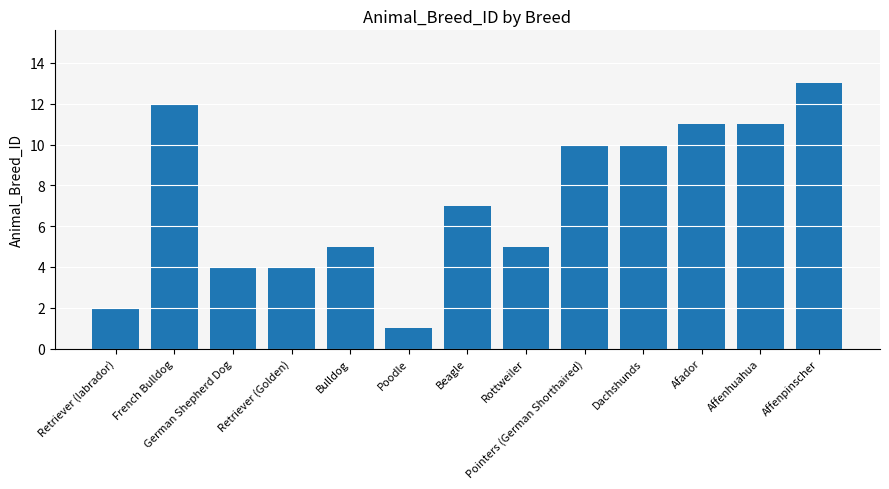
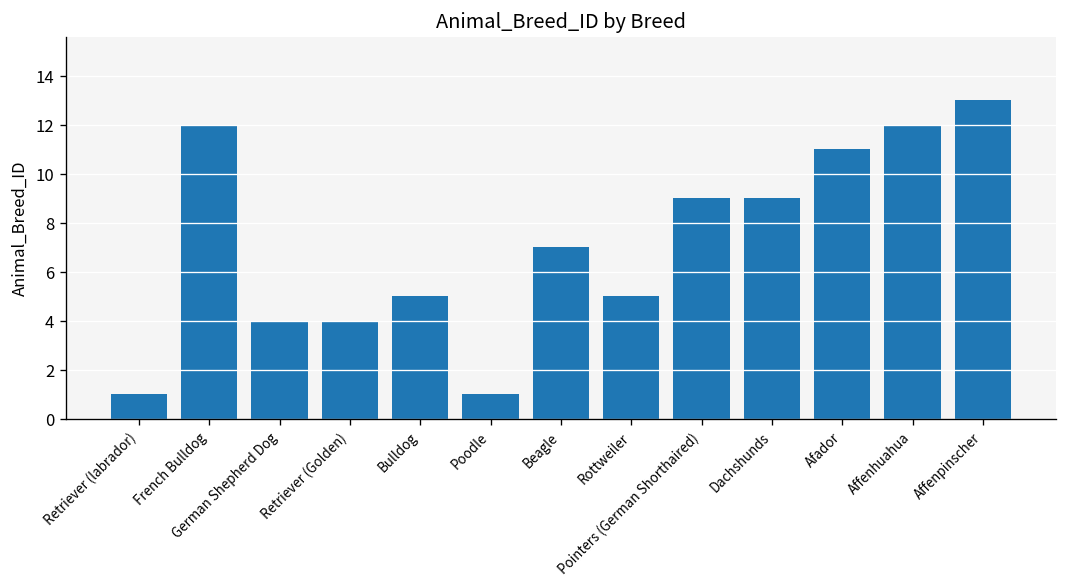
Retriever (labrador): 2 -> 1
Pointers (German Shorthaired): 10 -> 9
Dachshunds: 10 -> 9
Affenhuahua: 11 -> 12
